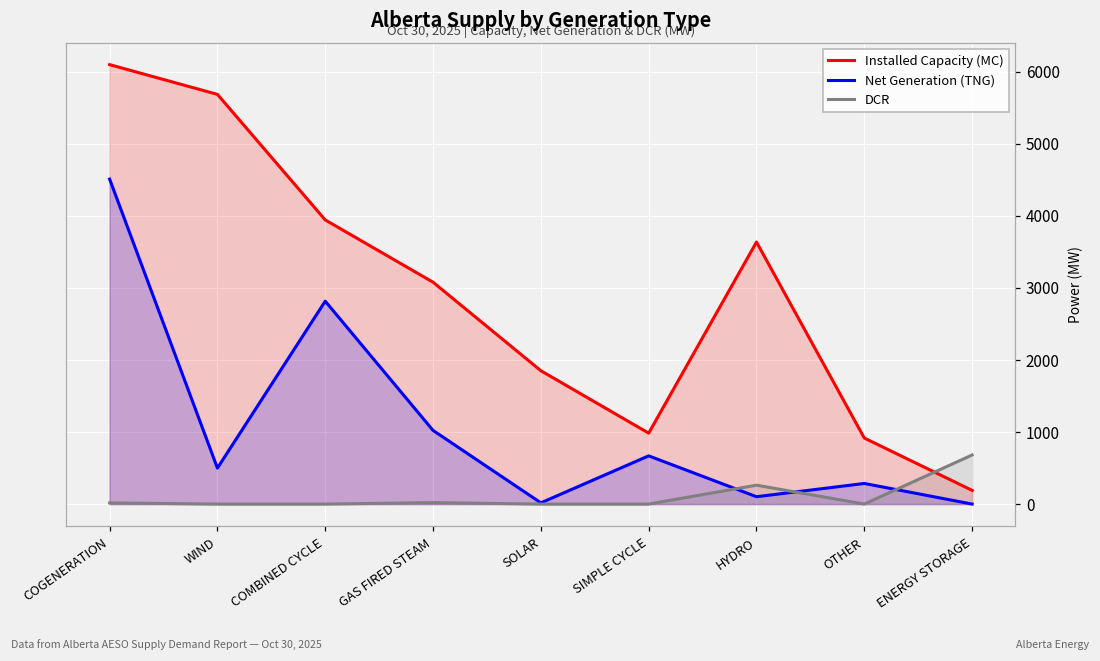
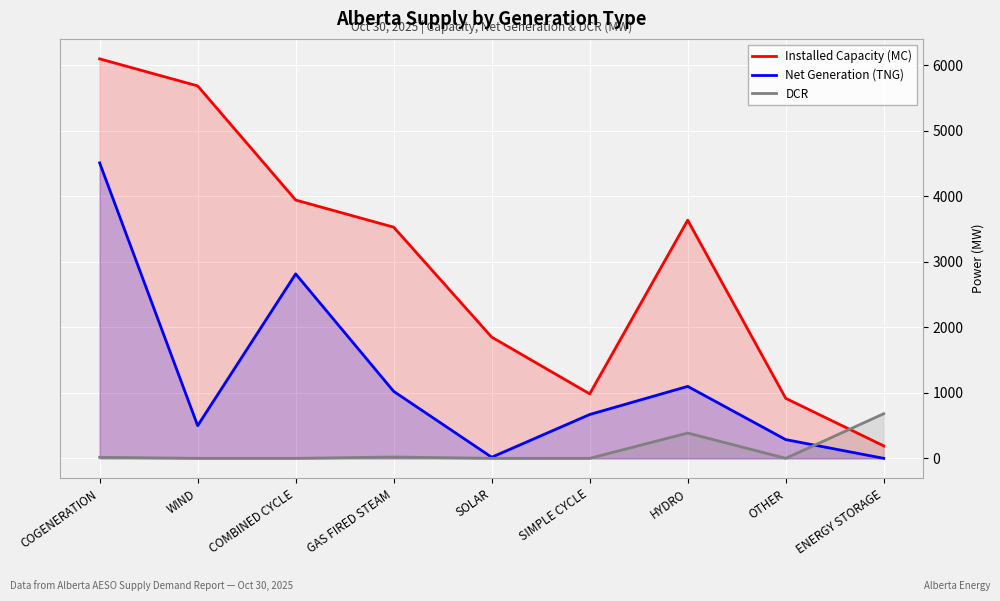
Installed Capacity (MC), GAS FIRED STEAM: 3100 -> 3500
Net Generation (TNG), HYDRO: 100 -> 1100
DCR, HYDRO: 300 -> 400
